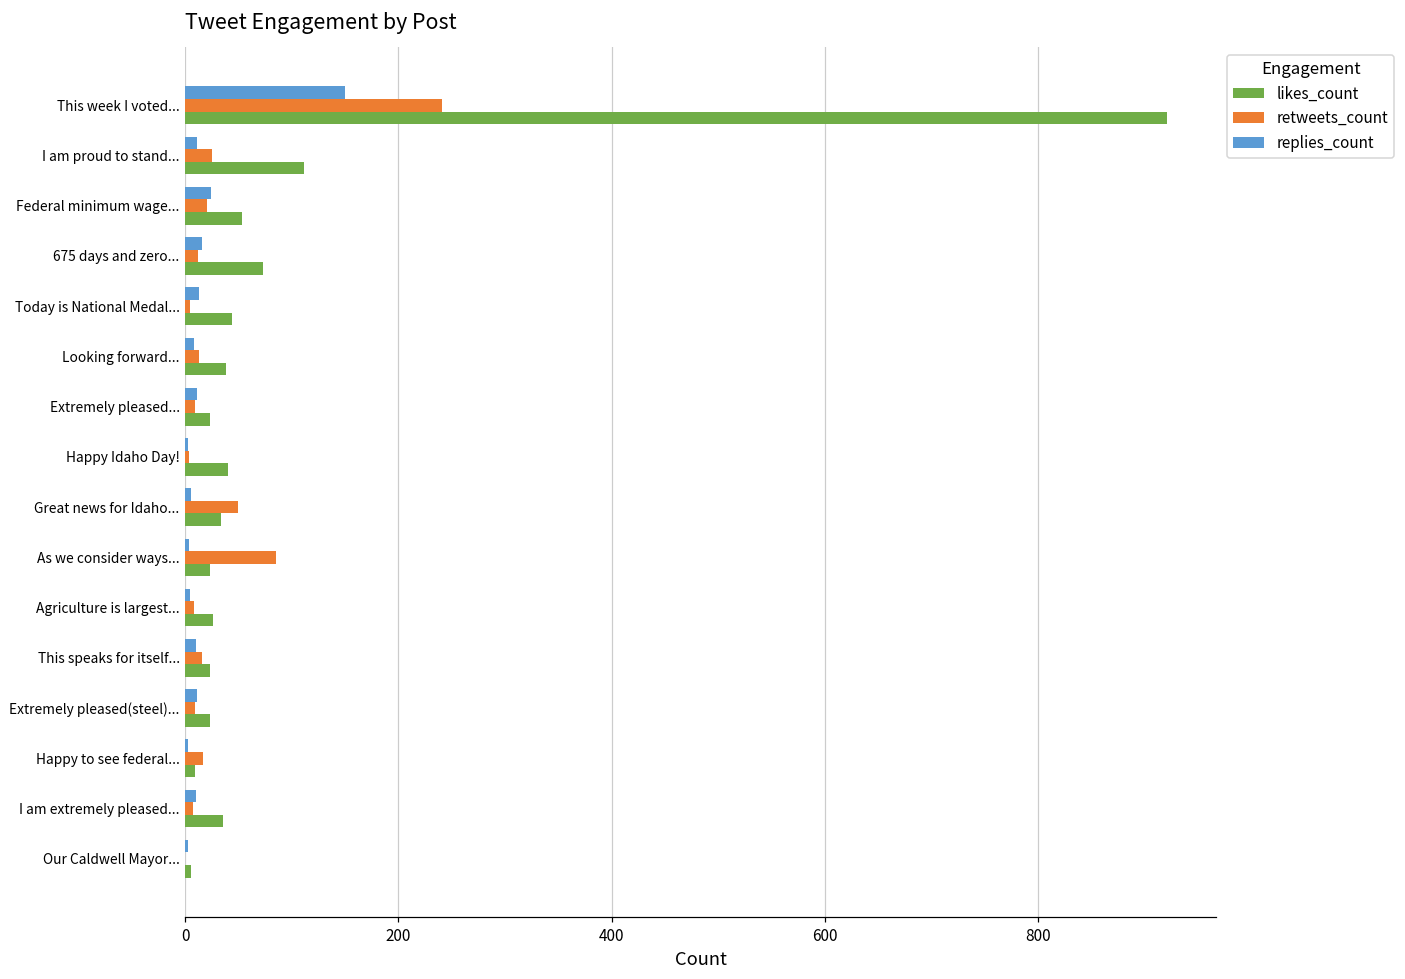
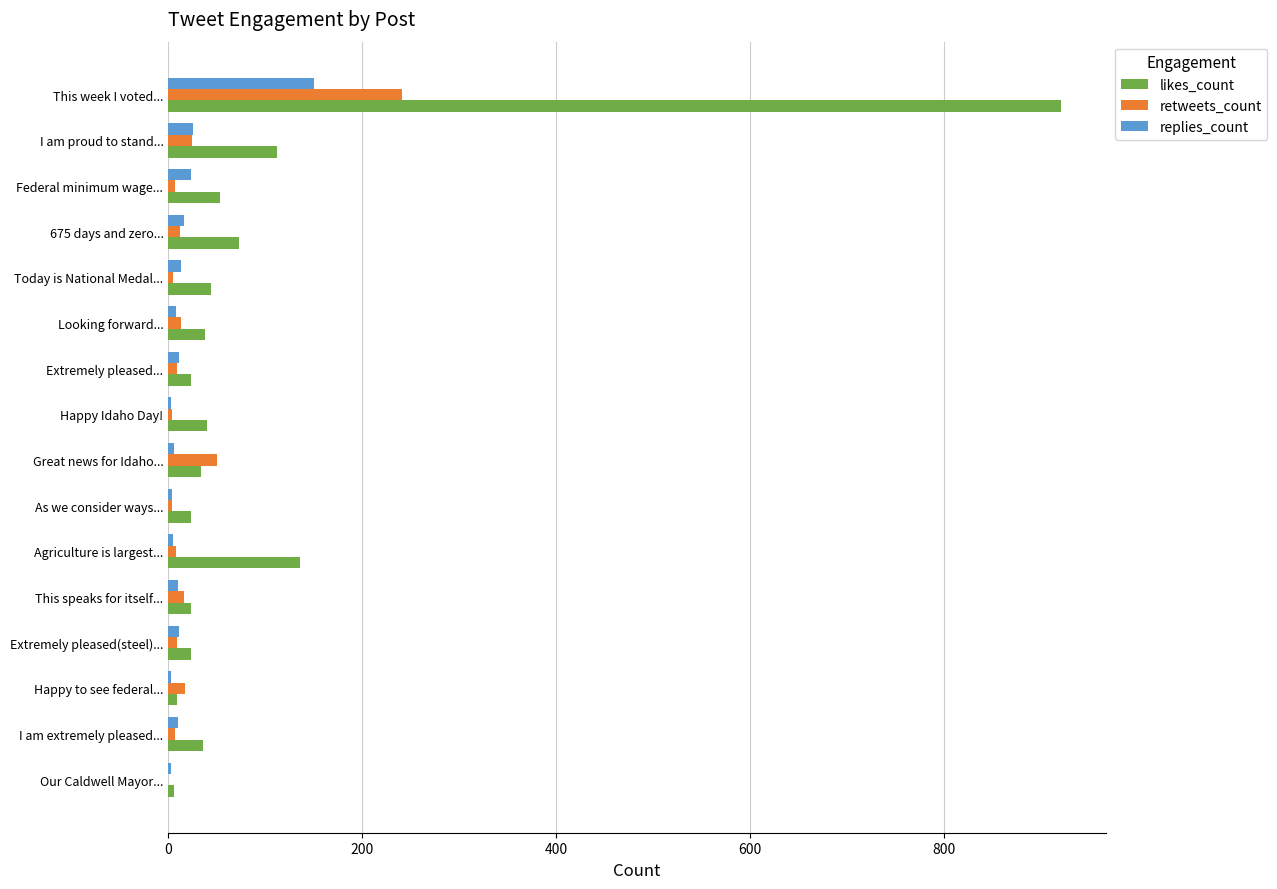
replies_count, I am proud to stand...: 10 -> 30
retweets_count, Federal minimum wage...: 20 -> 10
retweets_count, As we consider ways...: 90 -> 0
likes_count, Agriculture is largest...: 30 -> 140
